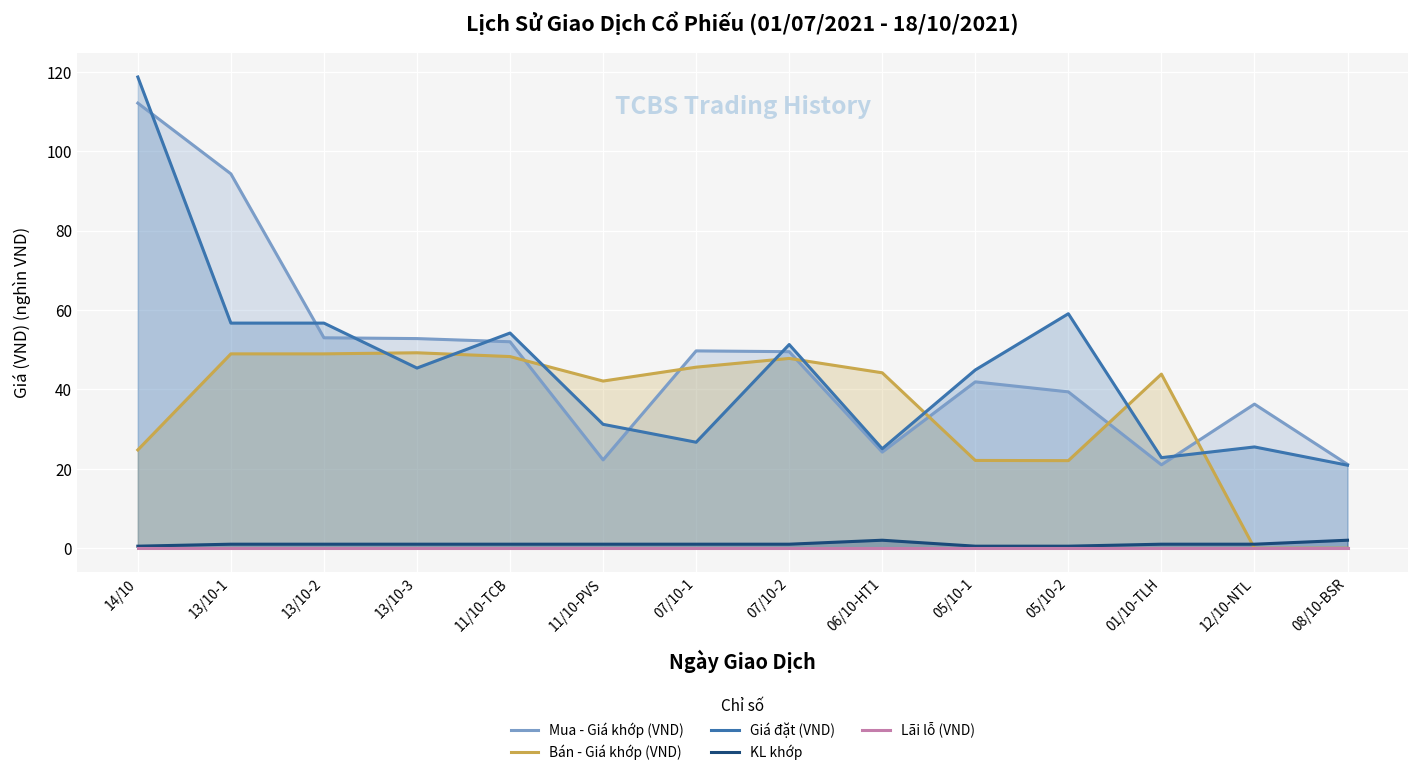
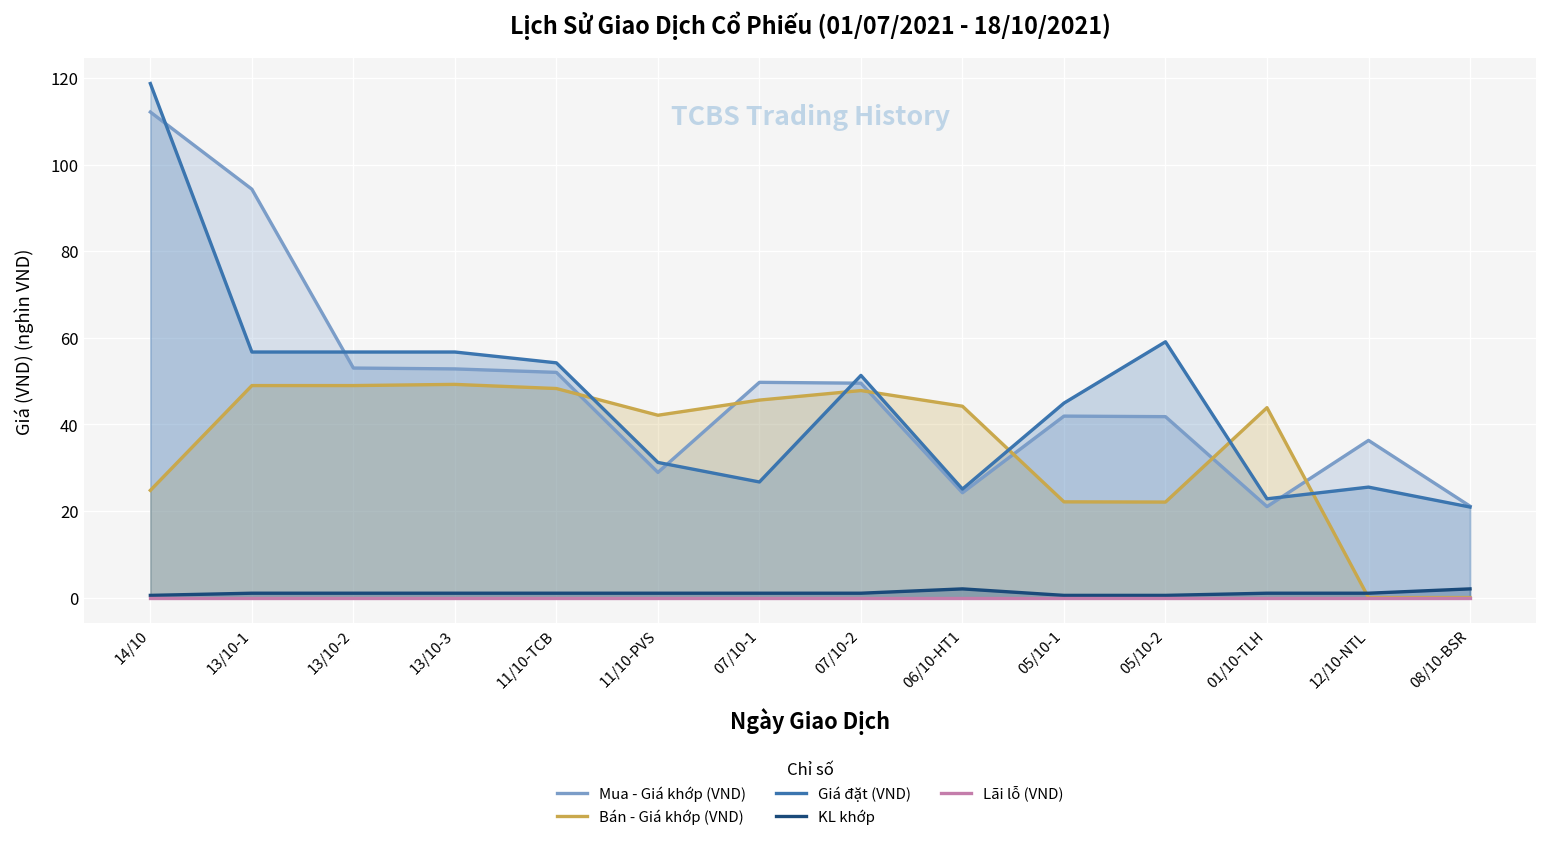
Giá đặt (VND), 13/10-3: 45 -> 57
Mua - Giá khớp (VND), 11/10-PVS: 22 -> 29
Mua - Giá khớp (VND), 05/10-2: 39 -> 42
